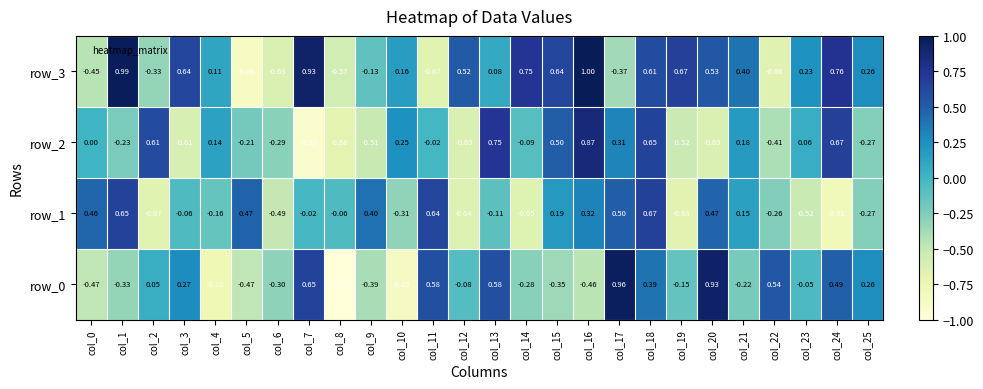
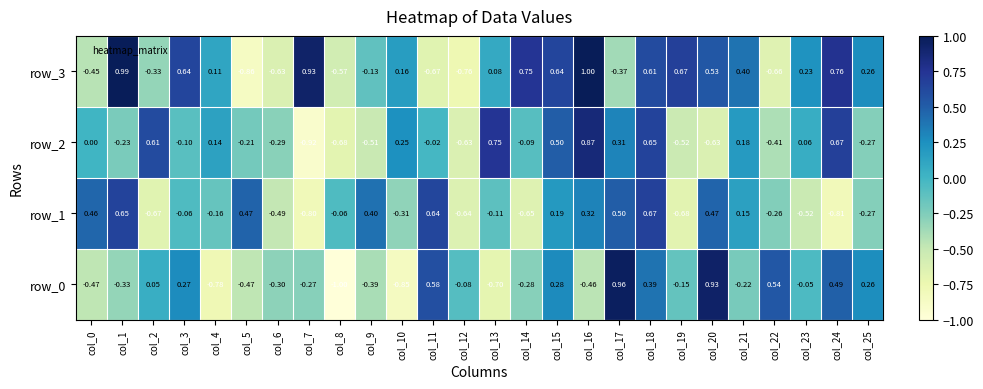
row_3, col_12: 0.52 -> -0.76
row_2, col_3: -0.61 -> -0.10
row_1, col_7: -0.02 -> -0.80
row_0, col_7: 0.65 -> -0.27
row_0, col_13: 0.58 -> -0.70
row_0, col_15: -0.35 -> 0.28
